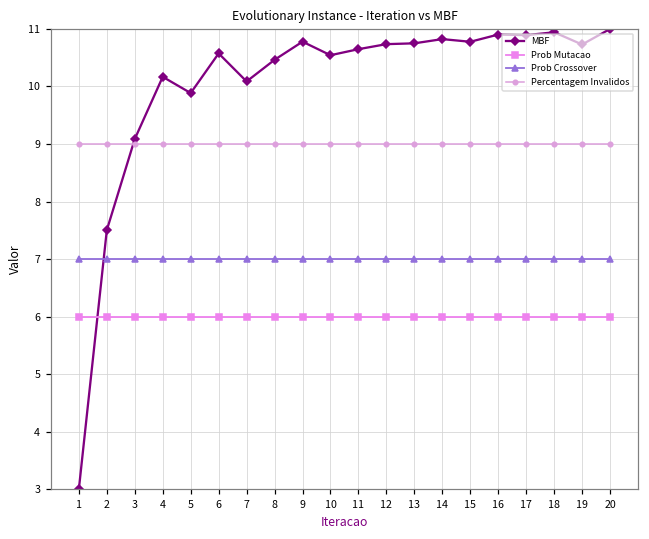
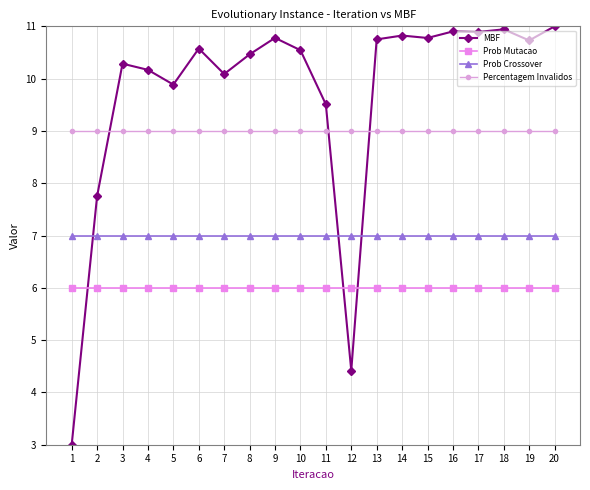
MBF, 2: 7.5 -> 7.8
MBF, 3: 9.1 -> 10.3
MBF, 11: 10.6 -> 9.5
MBF, 12: 10.7 -> 4.4
